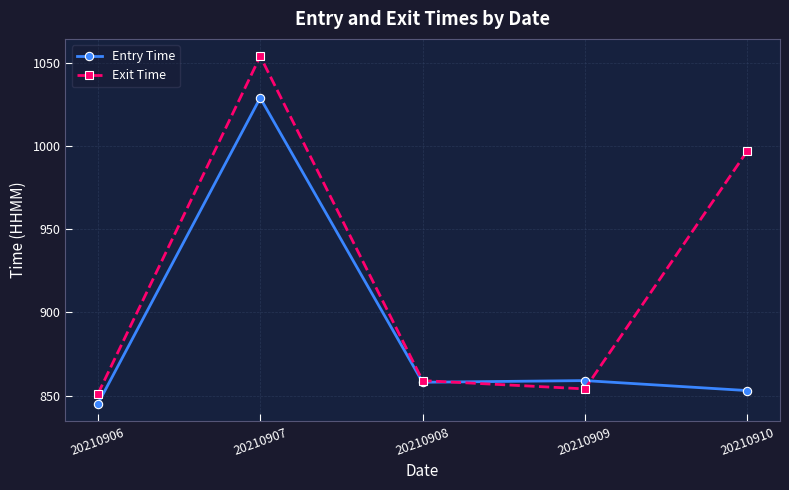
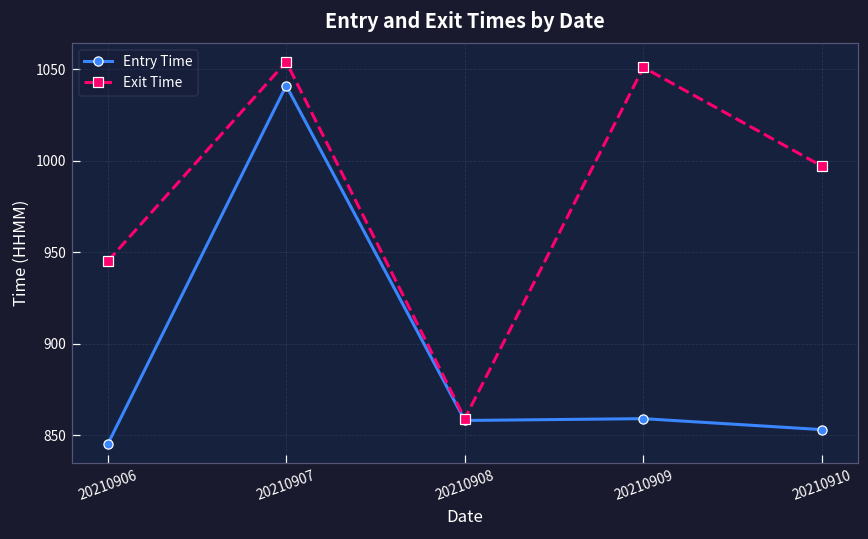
Exit Time, 20210906: 851 -> 945
Entry Time, 20210907: 1029 -> 1041
Exit Time, 20210909: 854 -> 1051
